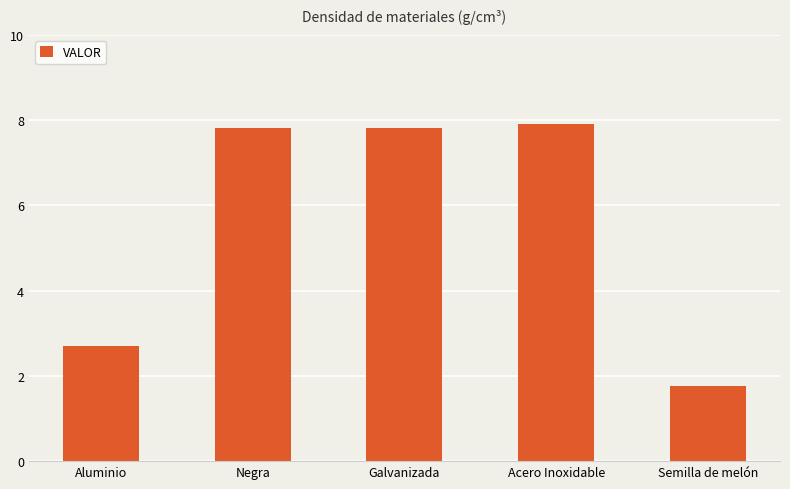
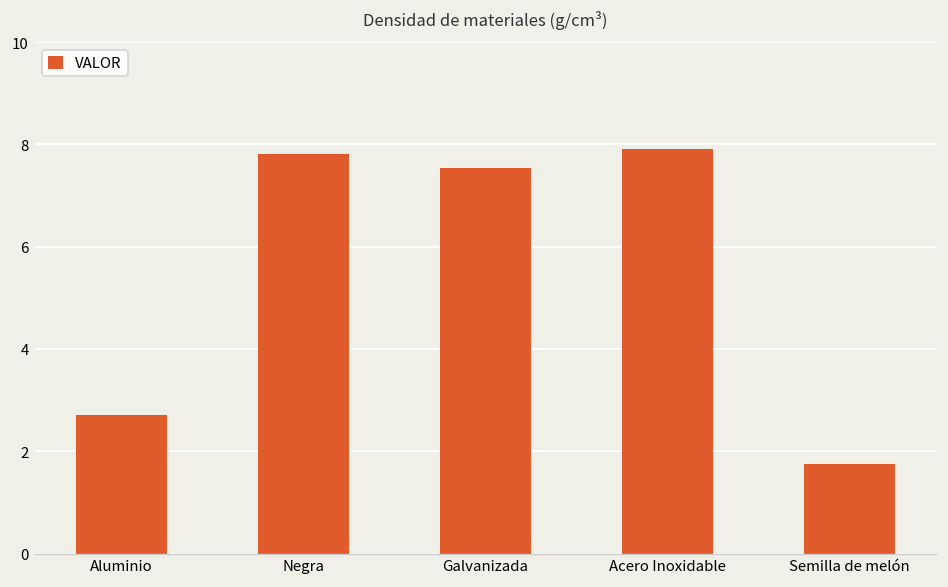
Galvanizada: 7.8 -> 7.5
